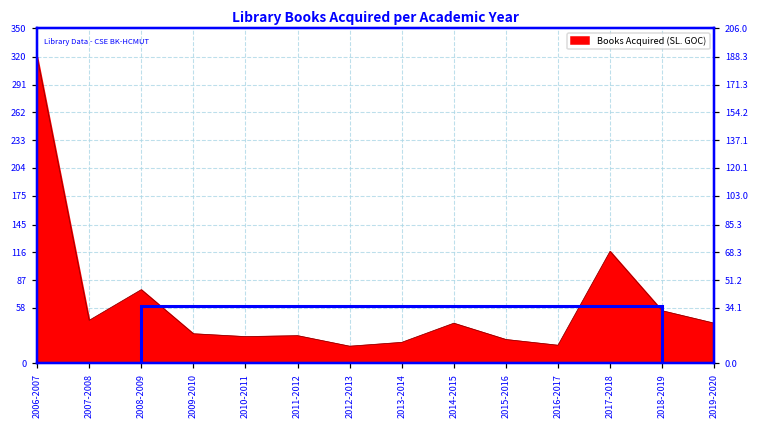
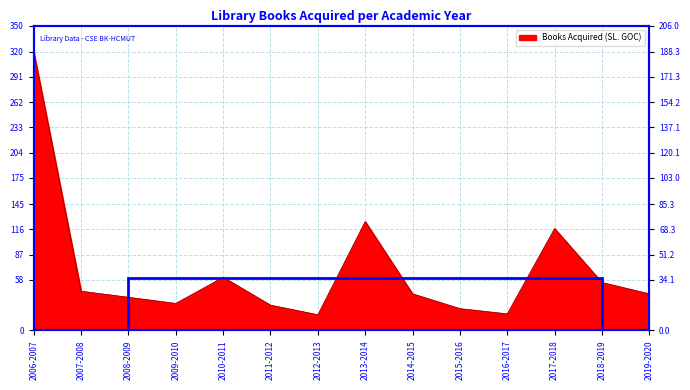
2008-2009: 80 -> 40
2010-2011: 30 -> 60
2013-2014: 20 -> 130
